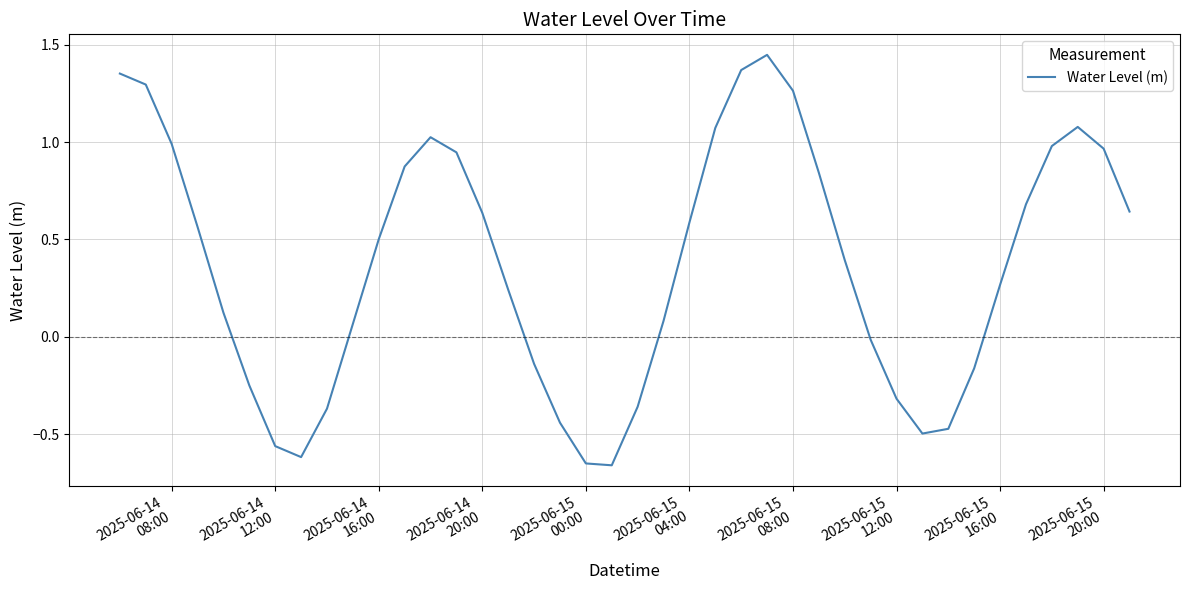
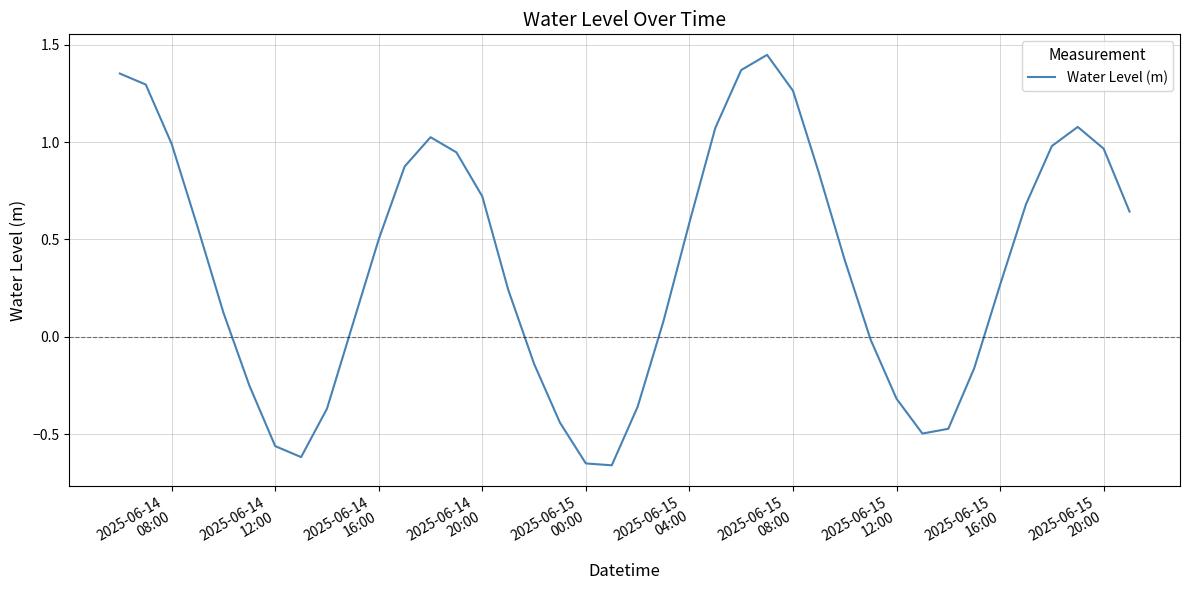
2025-06-14 20:00: 0.64 -> 0.72
